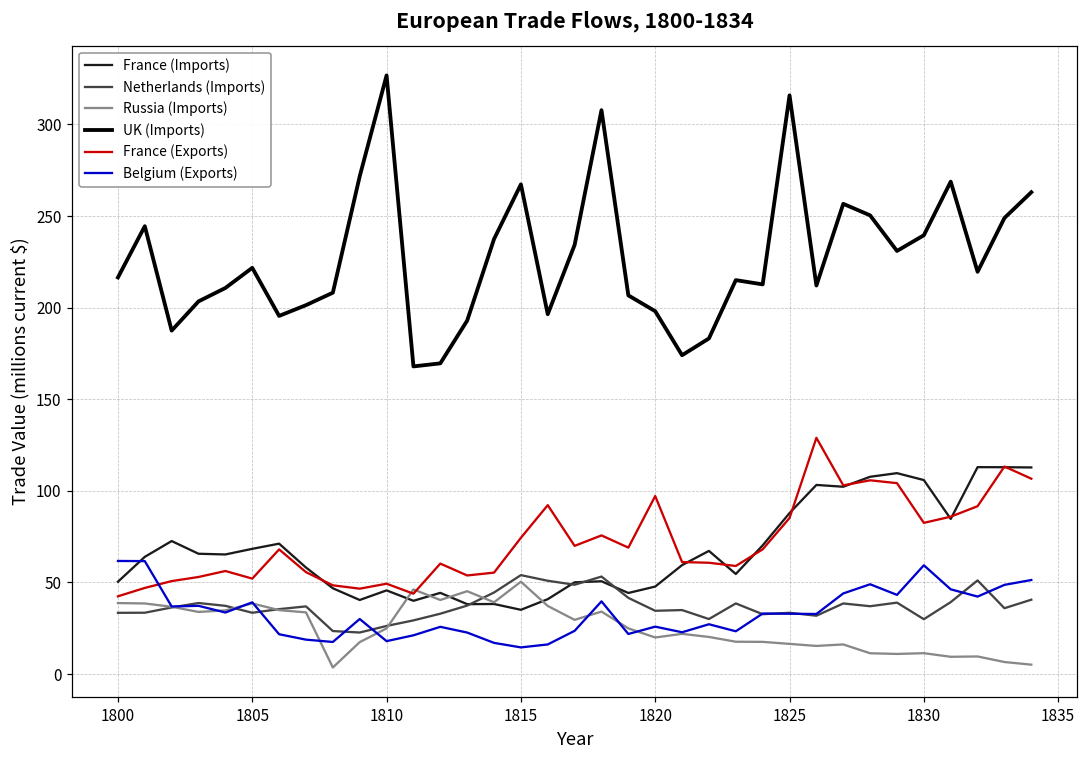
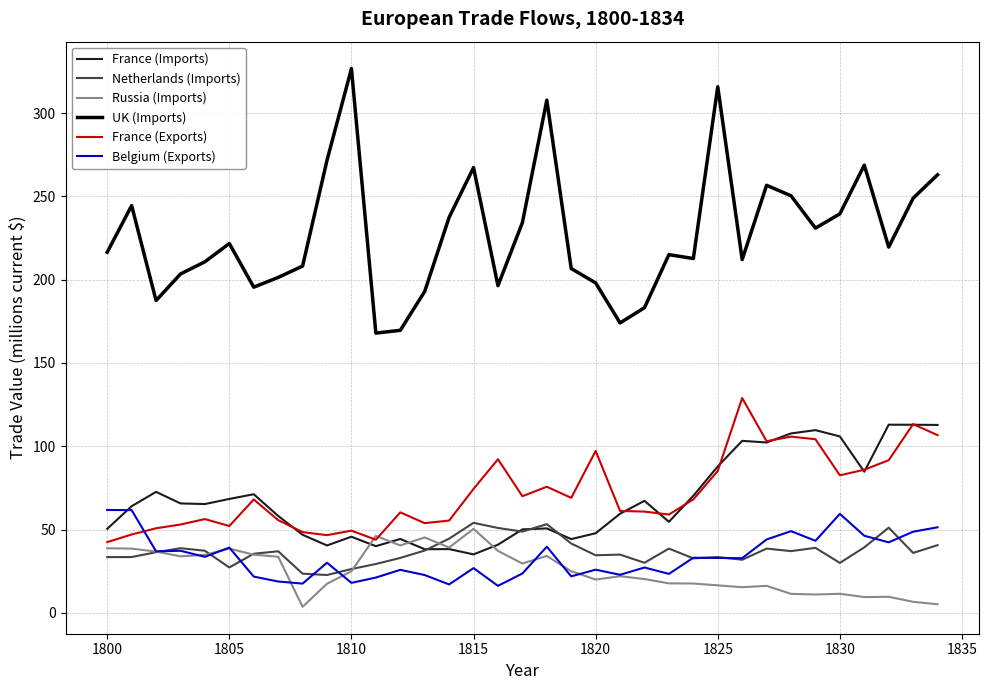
Netherlands (Imports), 1805: 33 -> 27
Belgium (Exports), 1815: 15 -> 27
